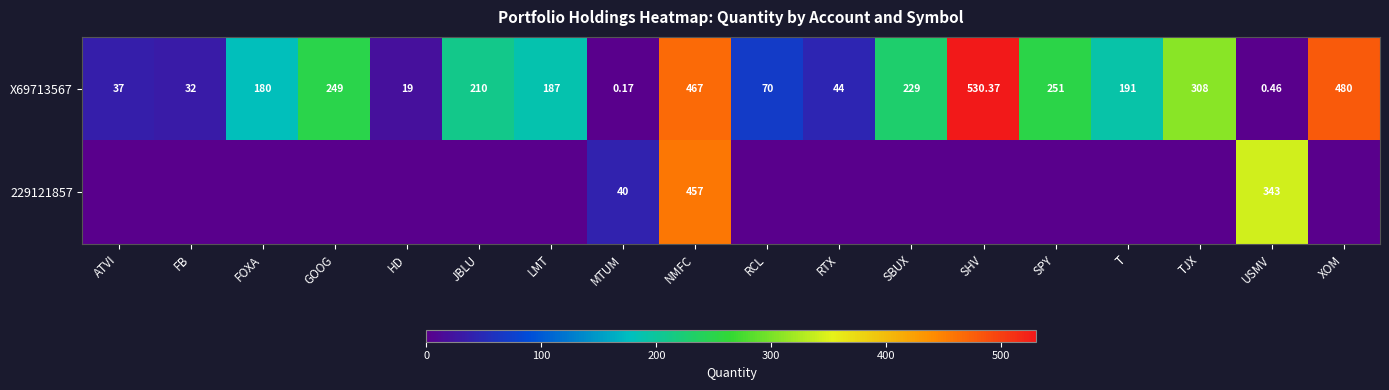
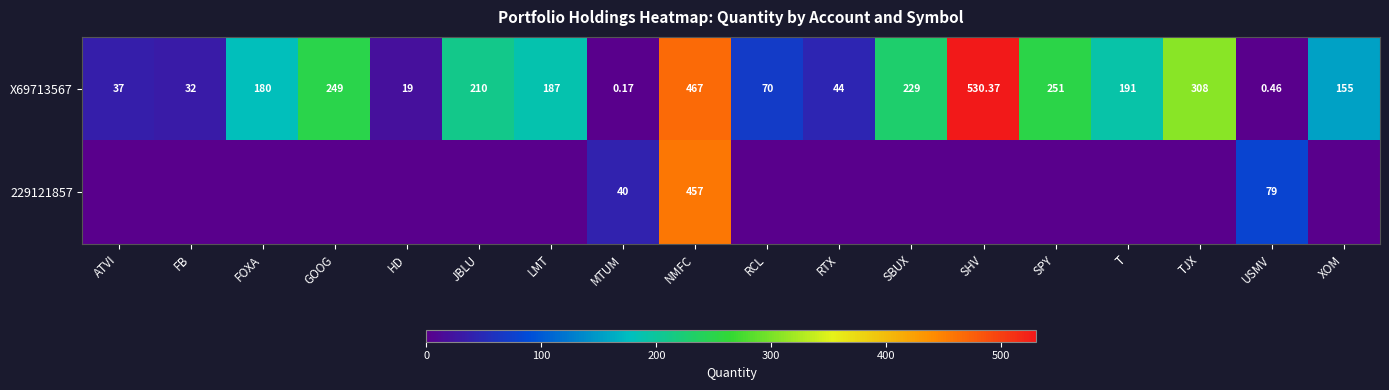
X69713567, XOM: 480 -> 155
229121857, USMV: 343 -> 79
